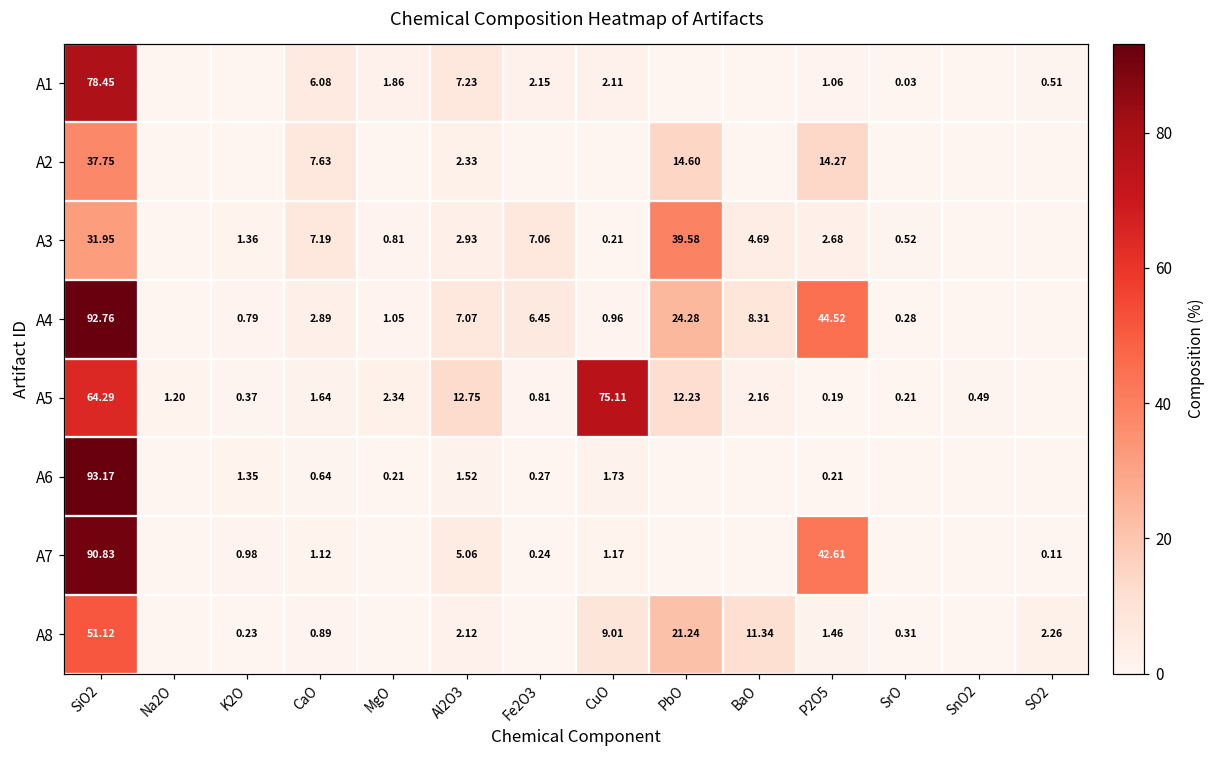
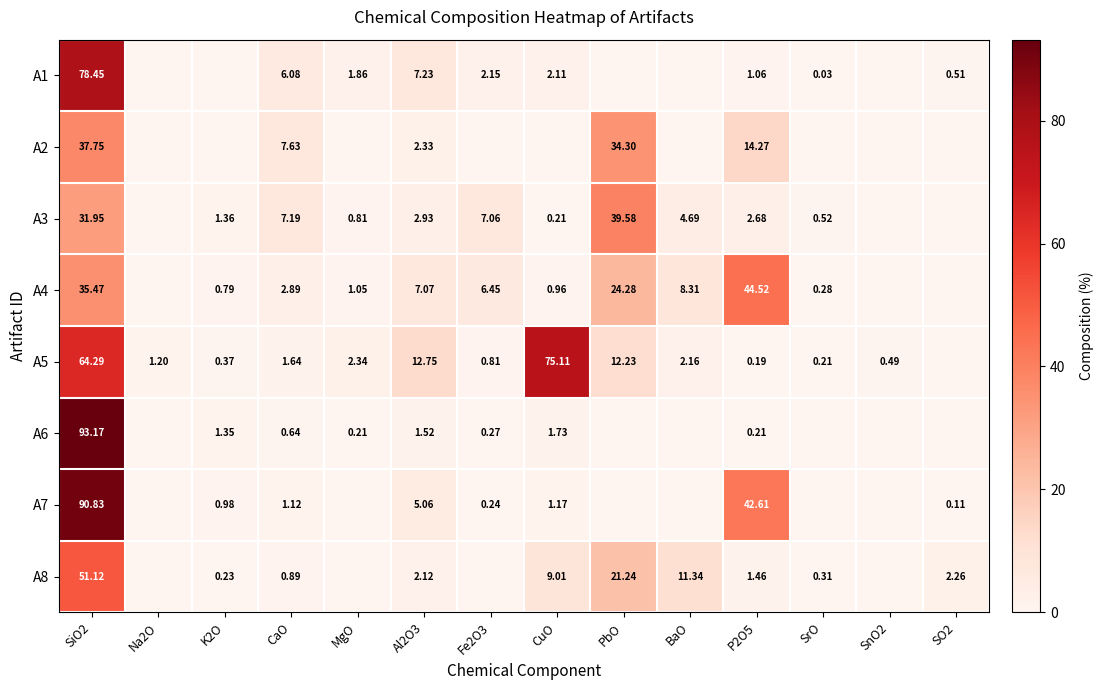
A2, PbO: 14.60 -> 34.30
A4, SiO2: 92.76 -> 35.47
